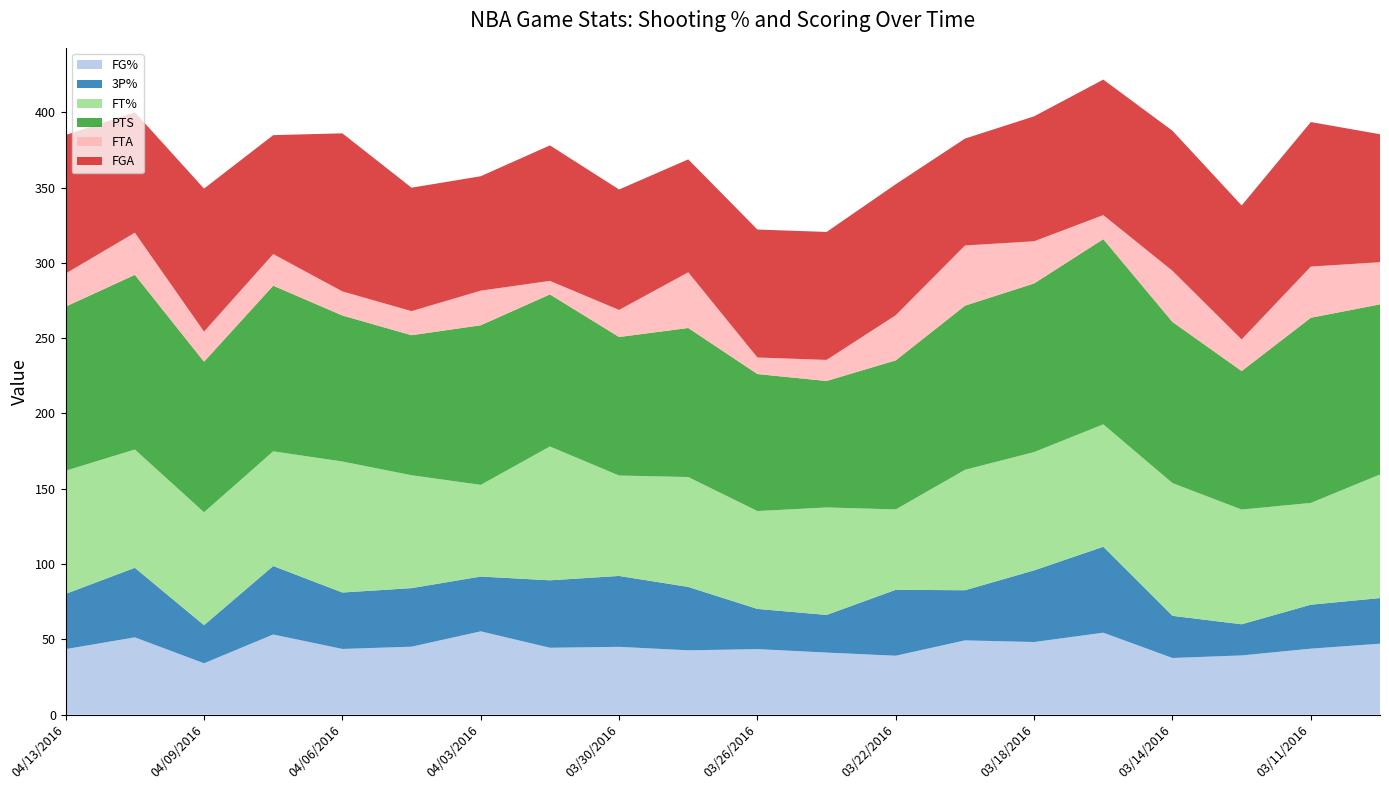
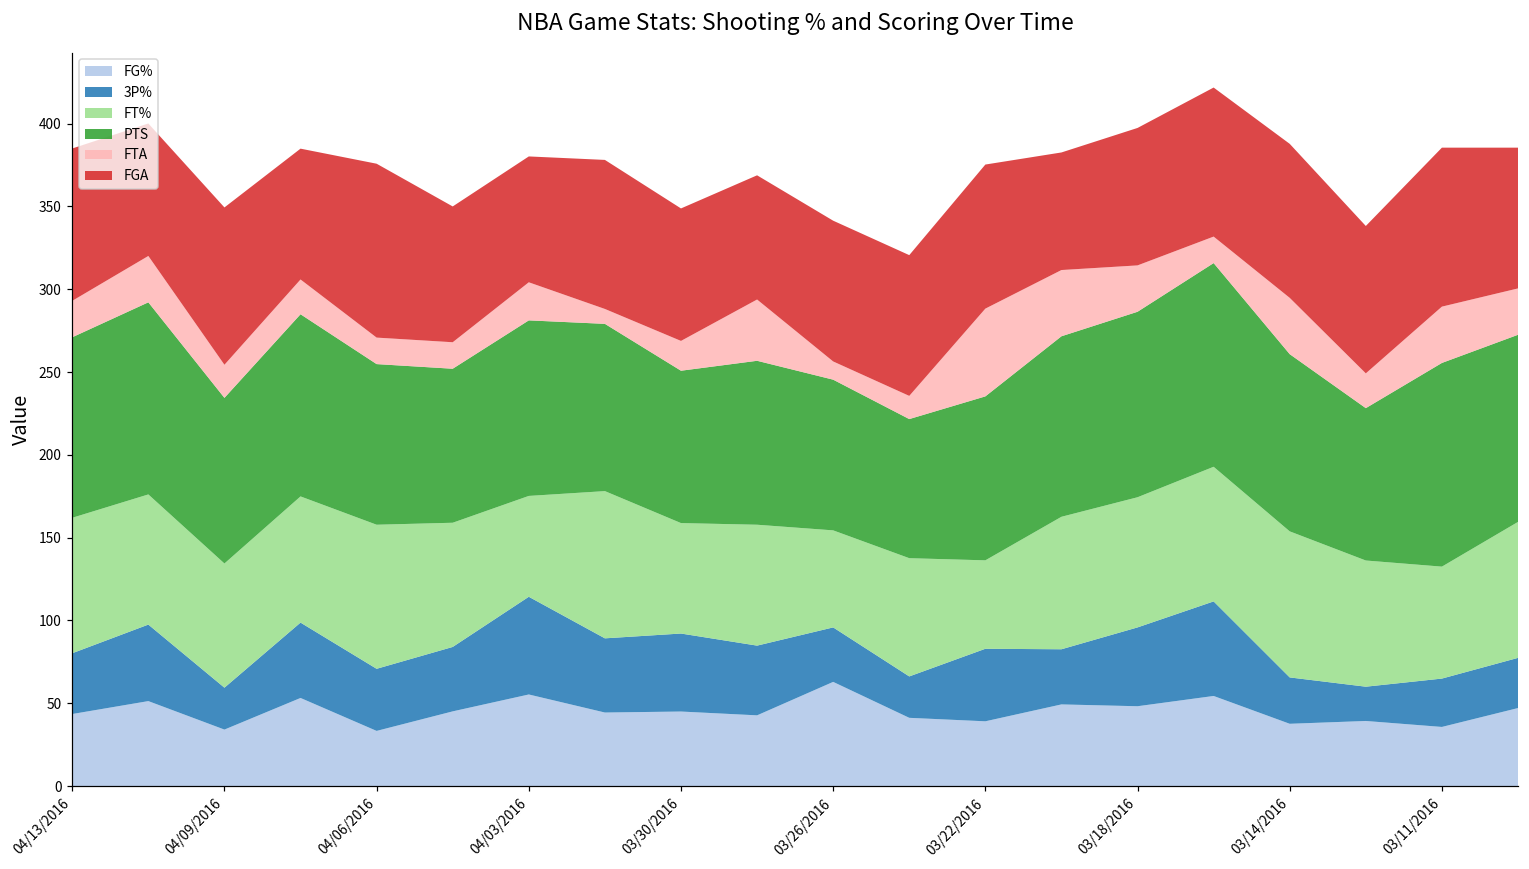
FG%, 04/06/2016: 44 -> 33
3P%, 04/03/2016: 36 -> 59
FG%, 03/26/2016: 44 -> 63
3P%, 03/26/2016: 27 -> 33
FT%, 03/26/2016: 65 -> 59
FTA, 03/22/2016: 30 -> 53
FG%, 03/11/2016: 44 -> 36
